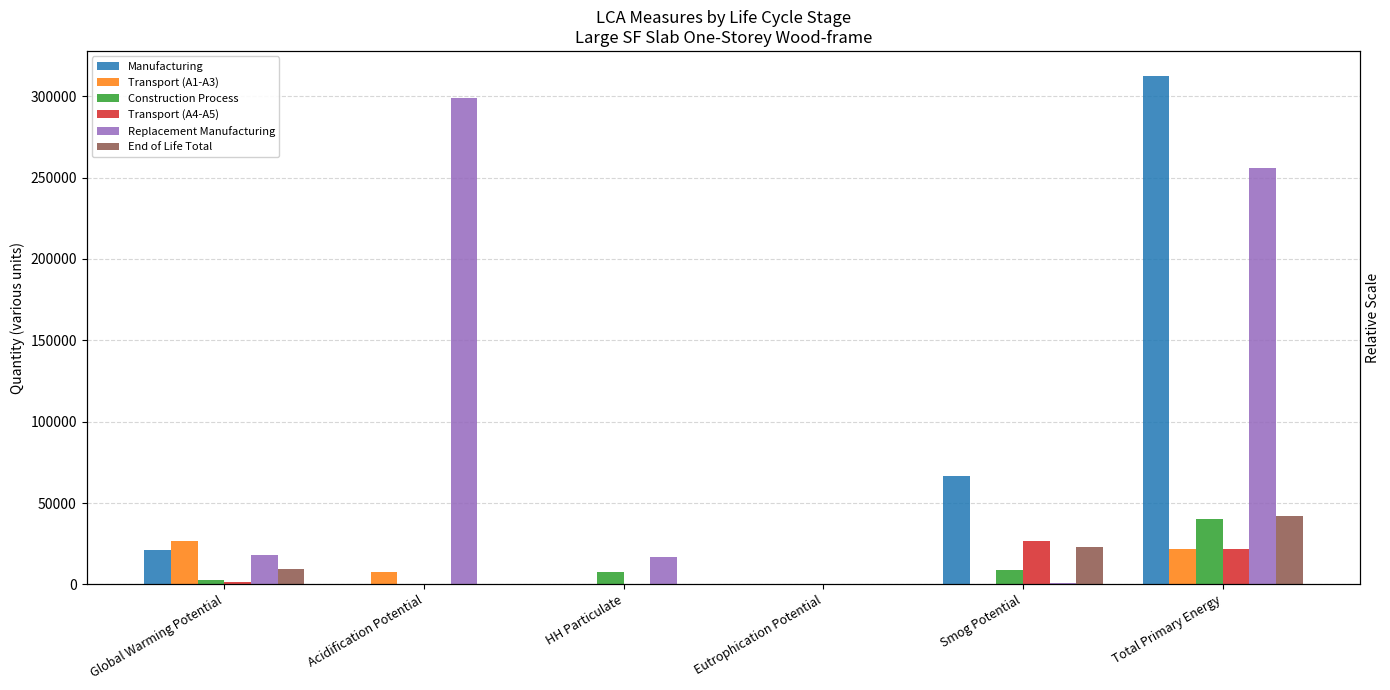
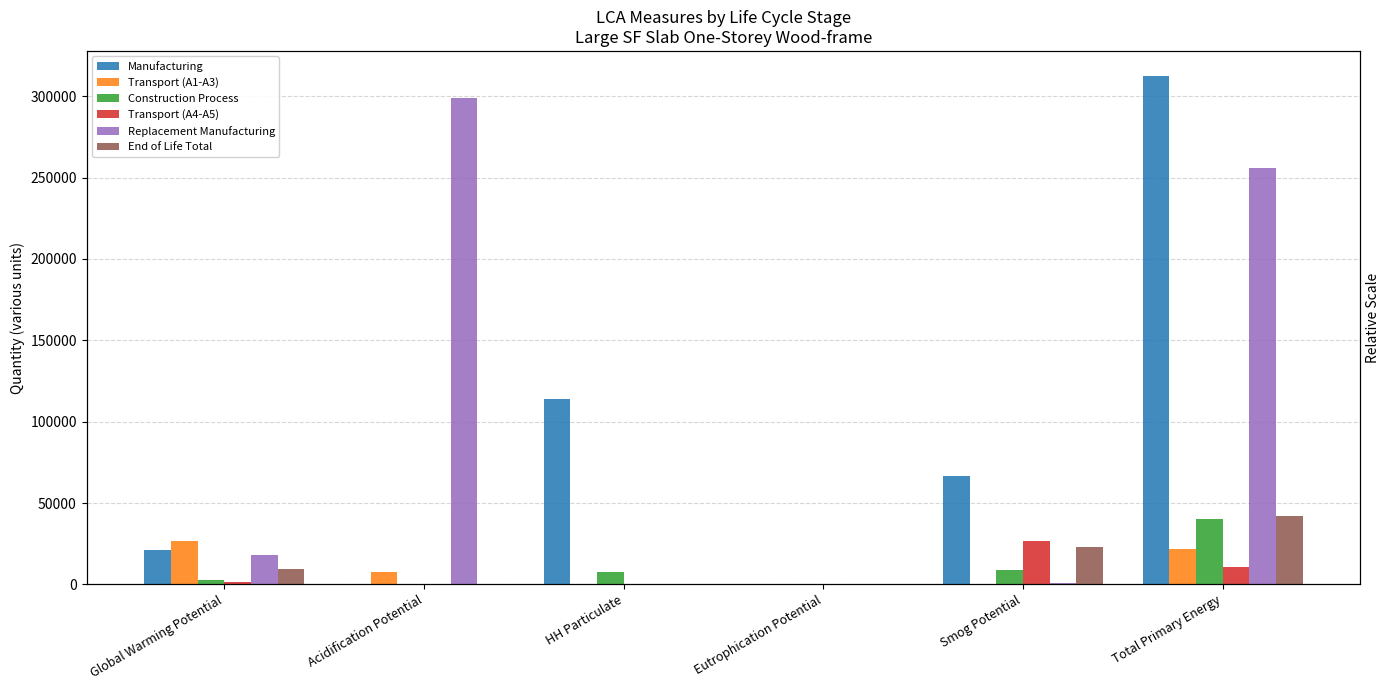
Manufacturing, HH Particulate: 0 -> 114000
Replacement Manufacturing, HH Particulate: 17000 -> 0
Transport (A4-A5), Total Primary Energy: 22000 -> 11000
